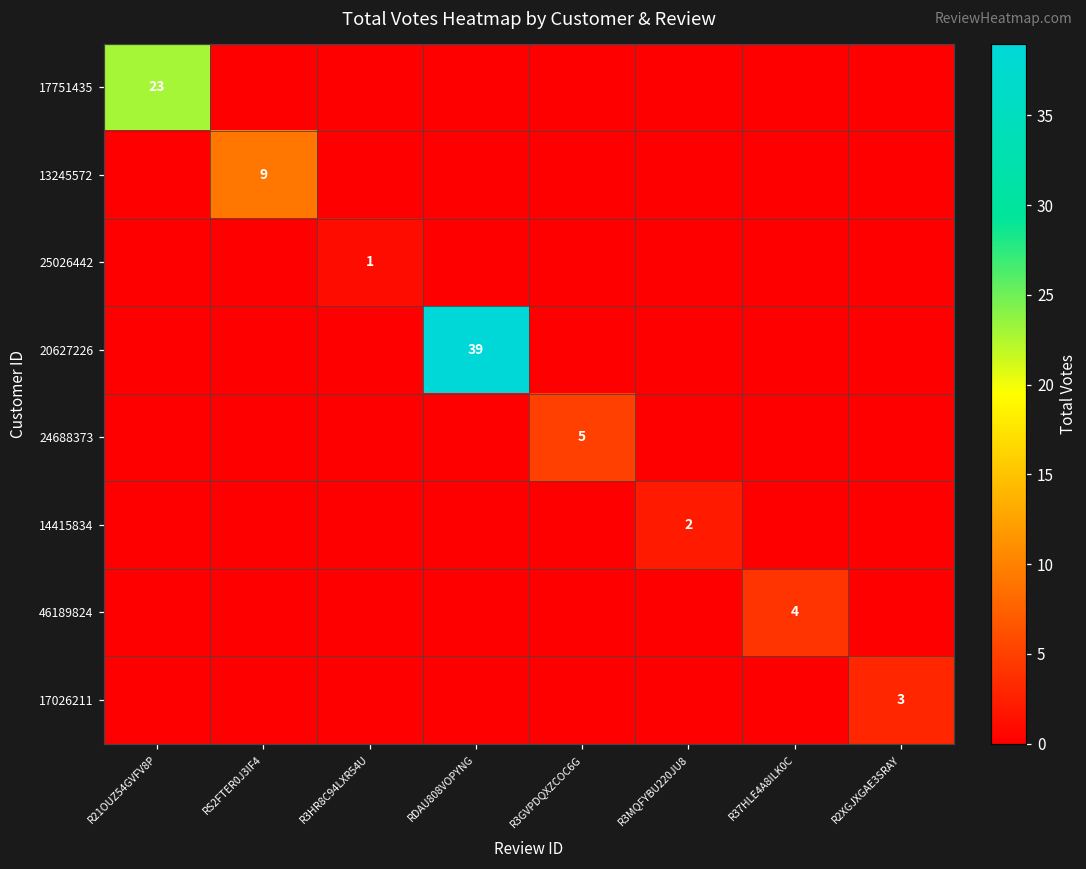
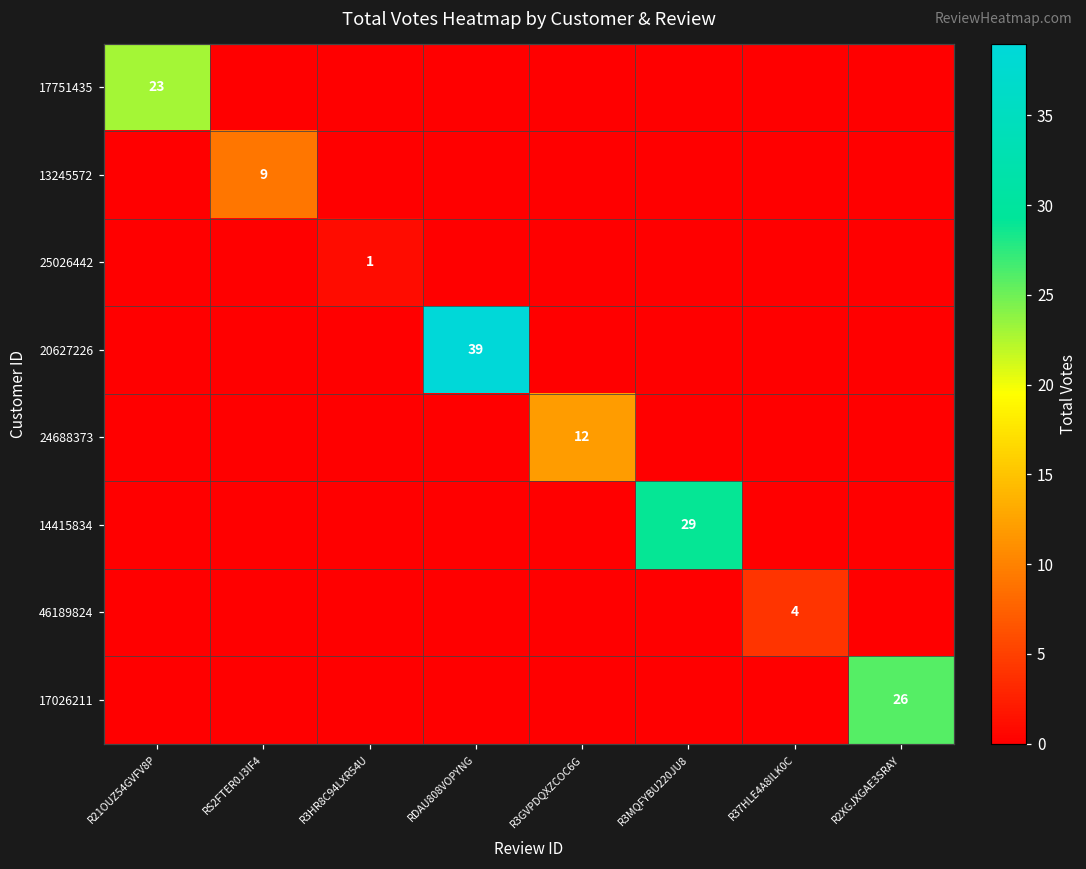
24688373, R3GVPDQXZCOC6G: 5 -> 12
14415834, R3MQFYBU220JU8: 2 -> 29
17026211, R2XGJXGAE3SRAY: 3 -> 26
